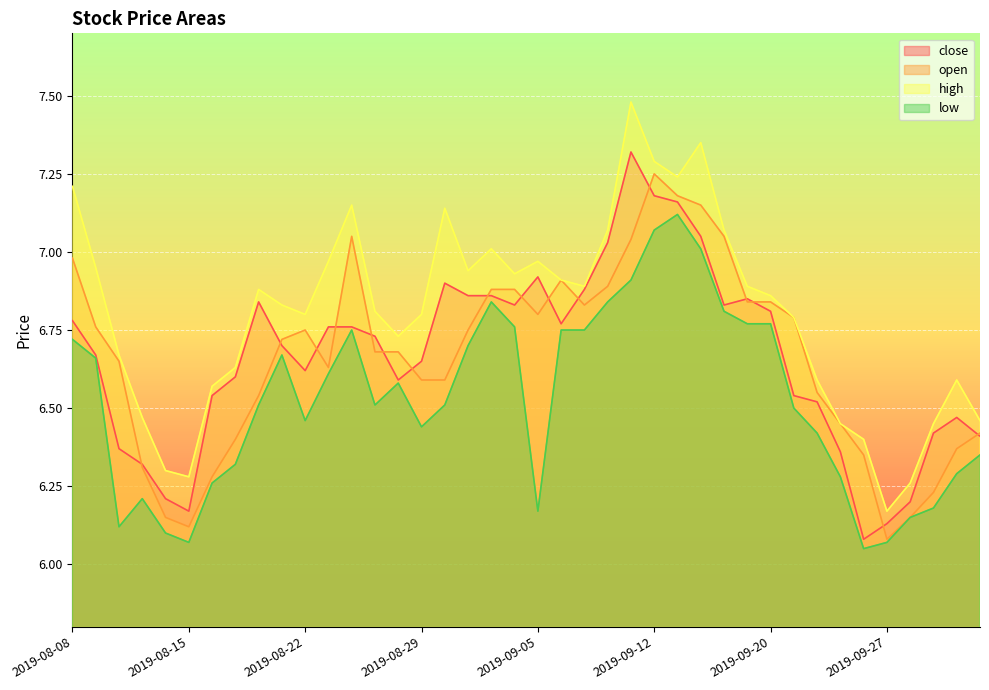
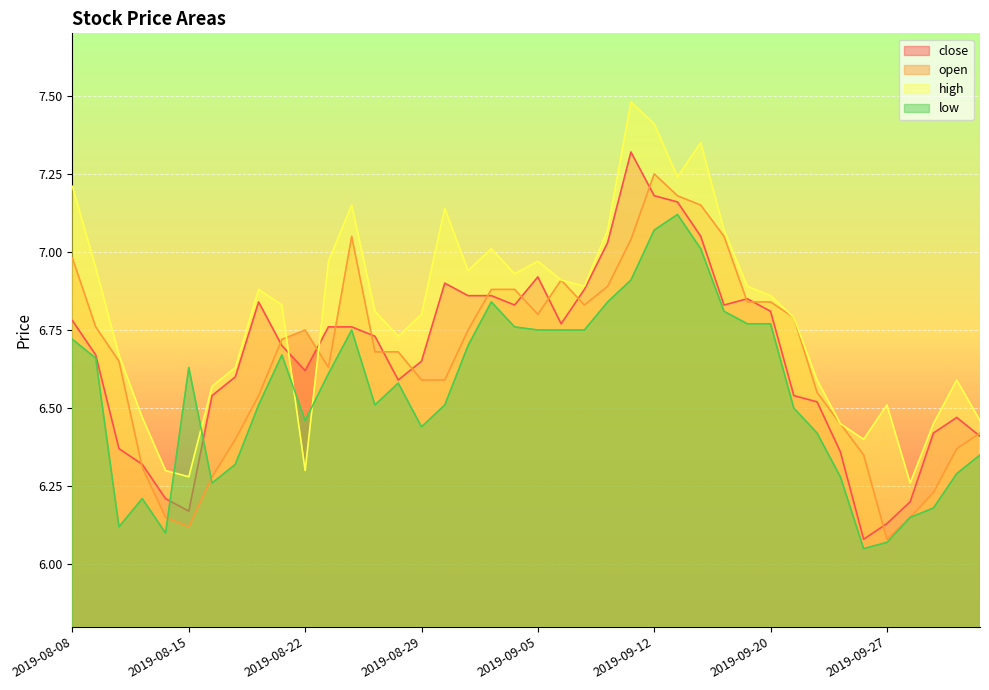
low, 2019-08-15: 6.07 -> 6.63
high, 2019-08-22: 6.8 -> 6.3
low, 2019-09-05: 6.17 -> 6.75
high, 2019-09-12: 7.29 -> 7.41
high, 2019-09-27: 6.17 -> 6.51
